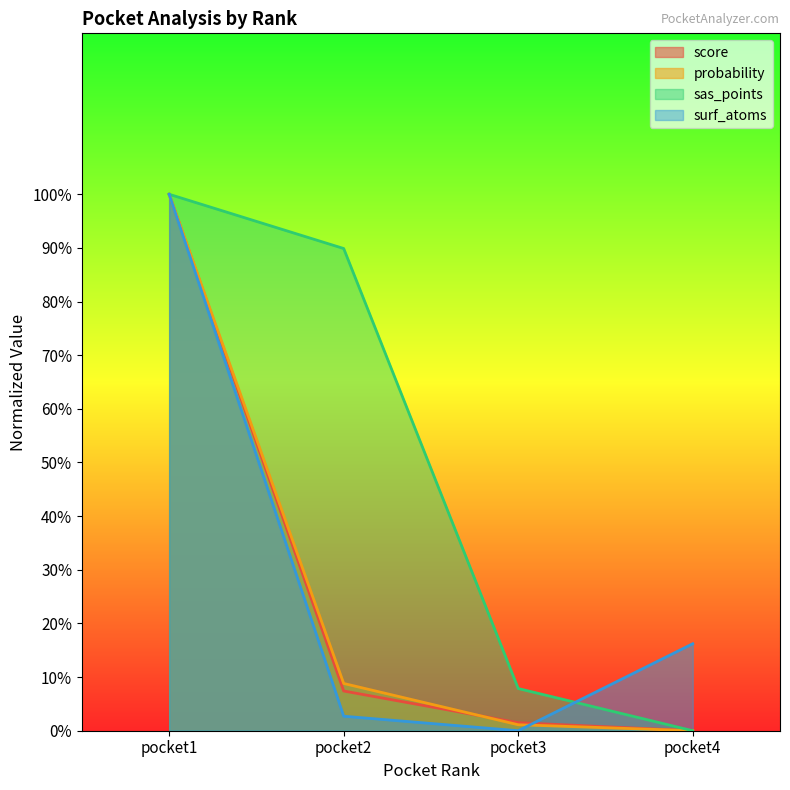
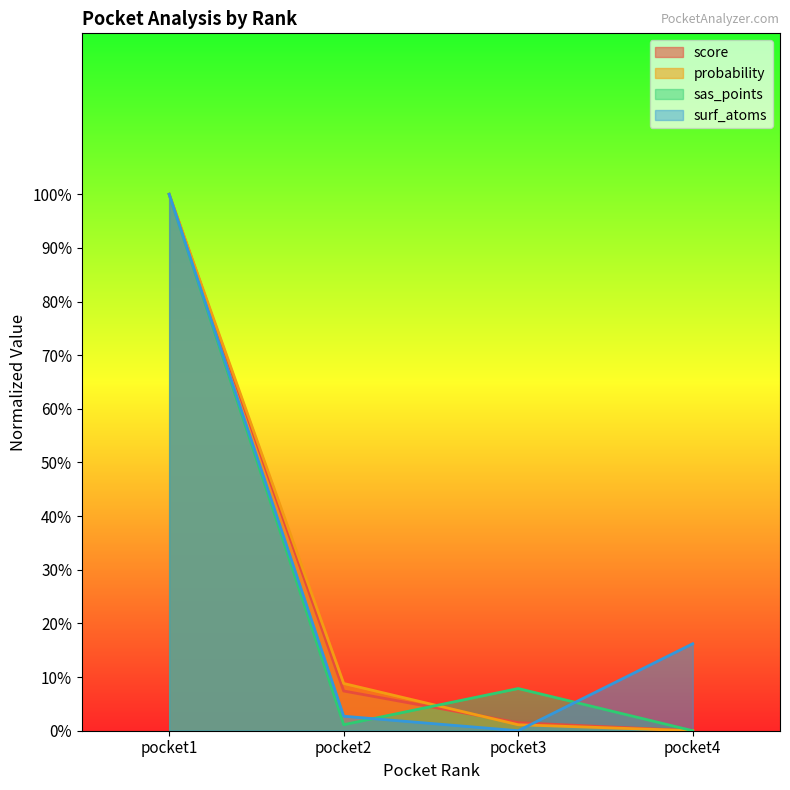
sas_points, pocket2: 90% -> 1%
